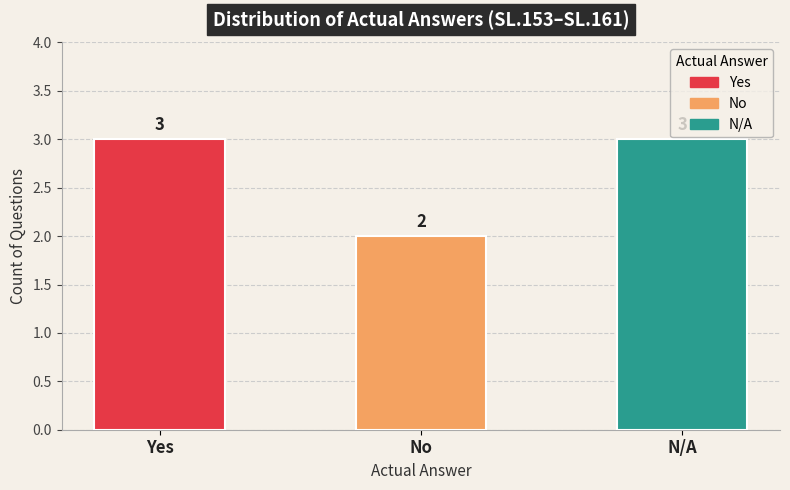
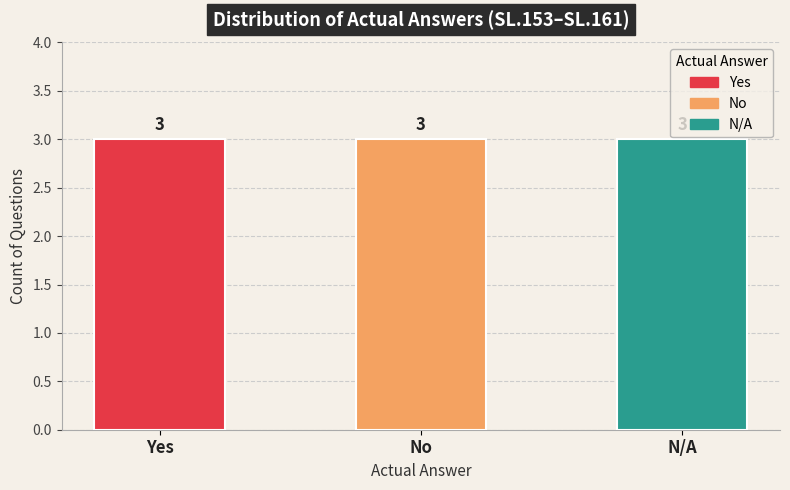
No: 2 -> 3
